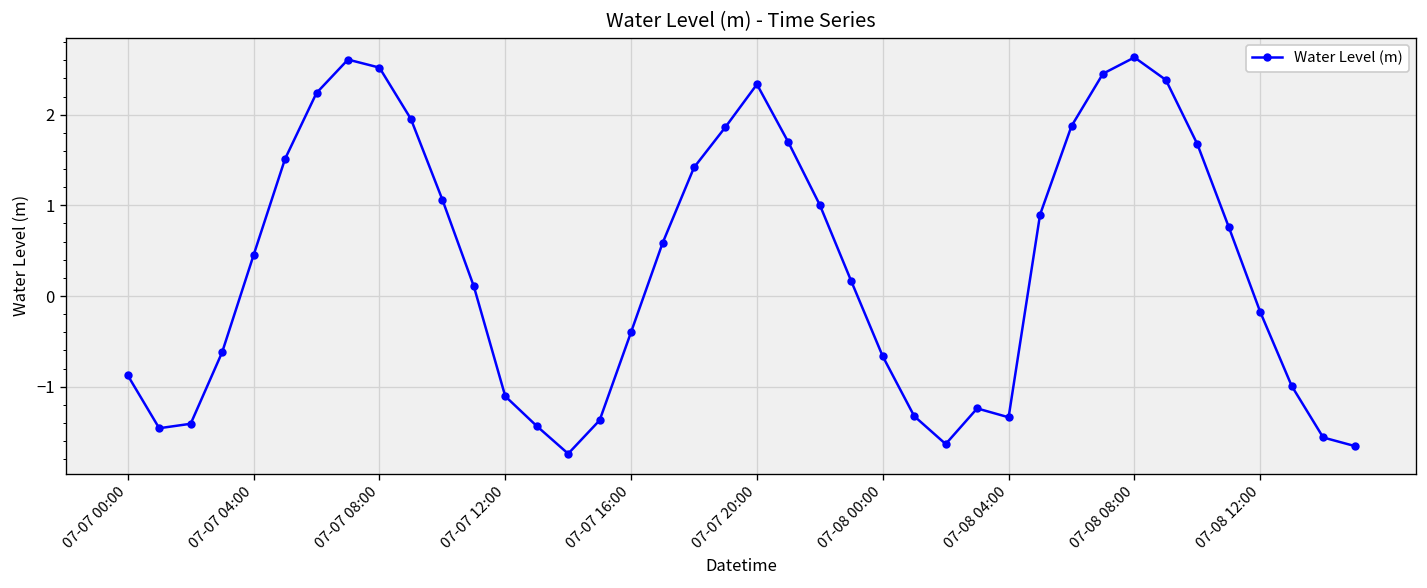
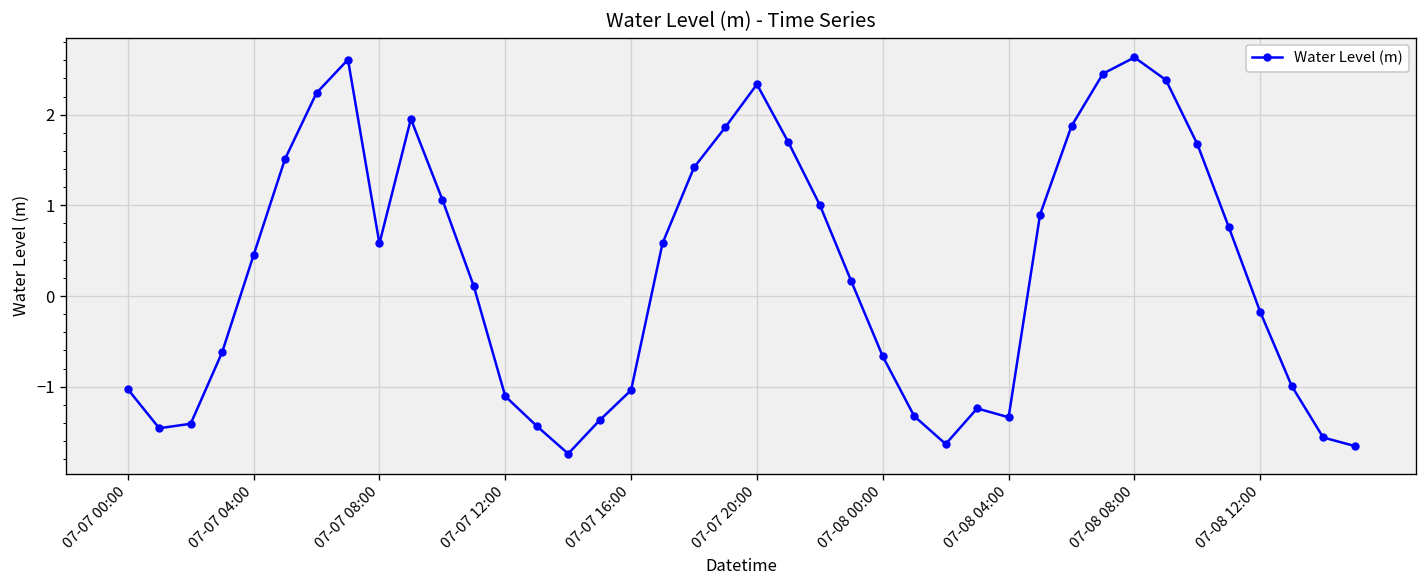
07-07 00:00: -0.9 -> -1.0
07-07 08:00: 2.5 -> 0.6
07-07 16:00: -0.4 -> -1.0
